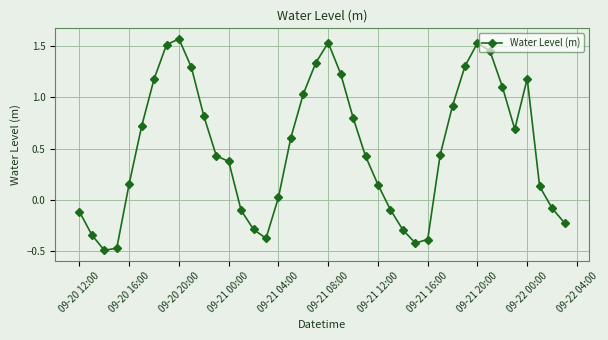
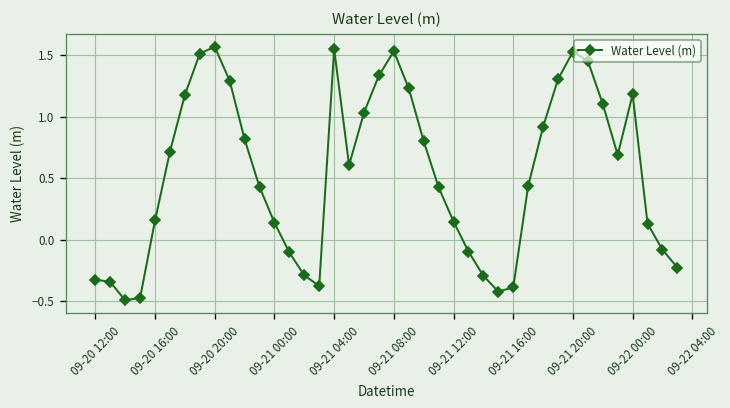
09-20 12:00: -0.11 -> -0.32
09-21 00:00: 0.38 -> 0.14
09-21 04:00: 0.02 -> 1.55
